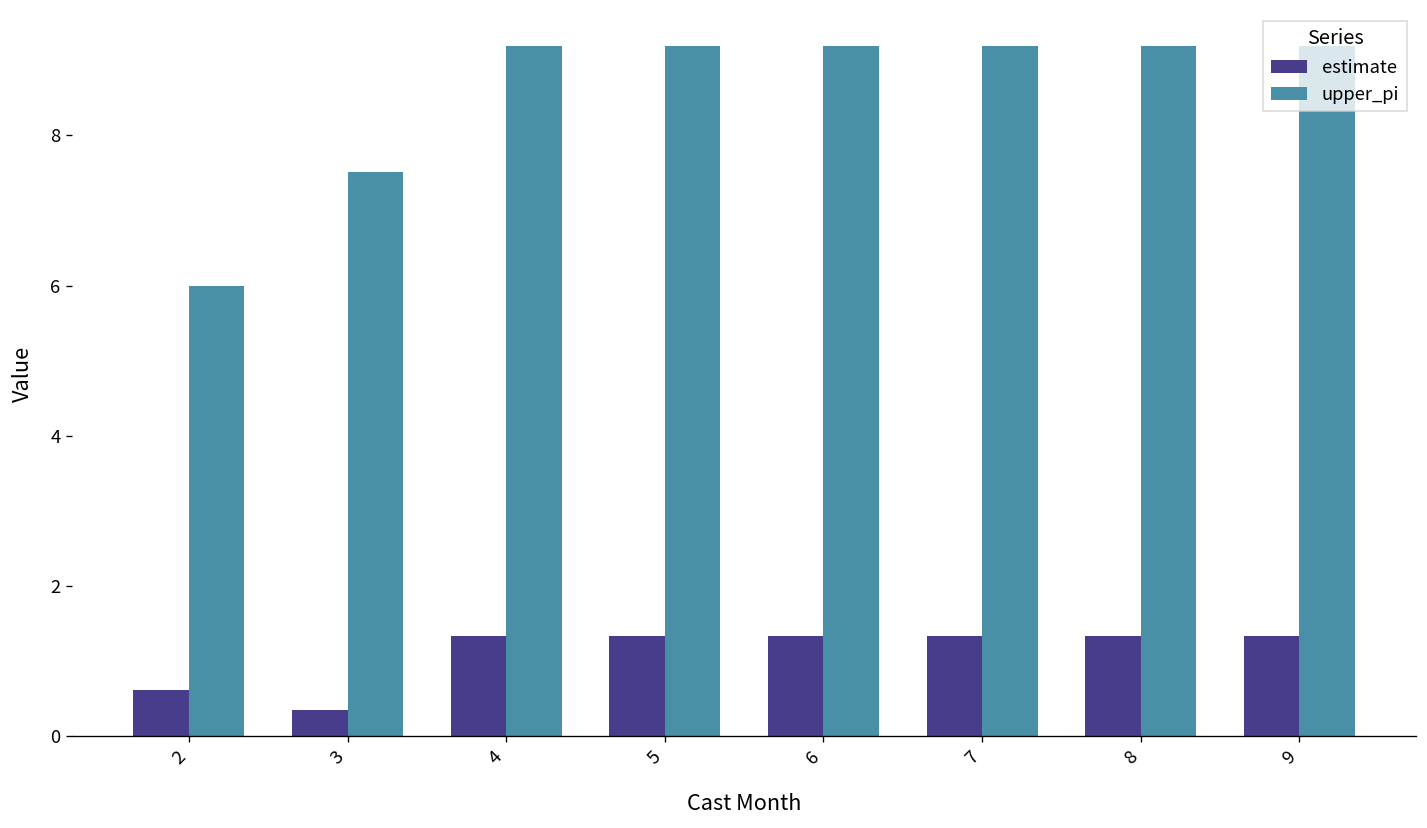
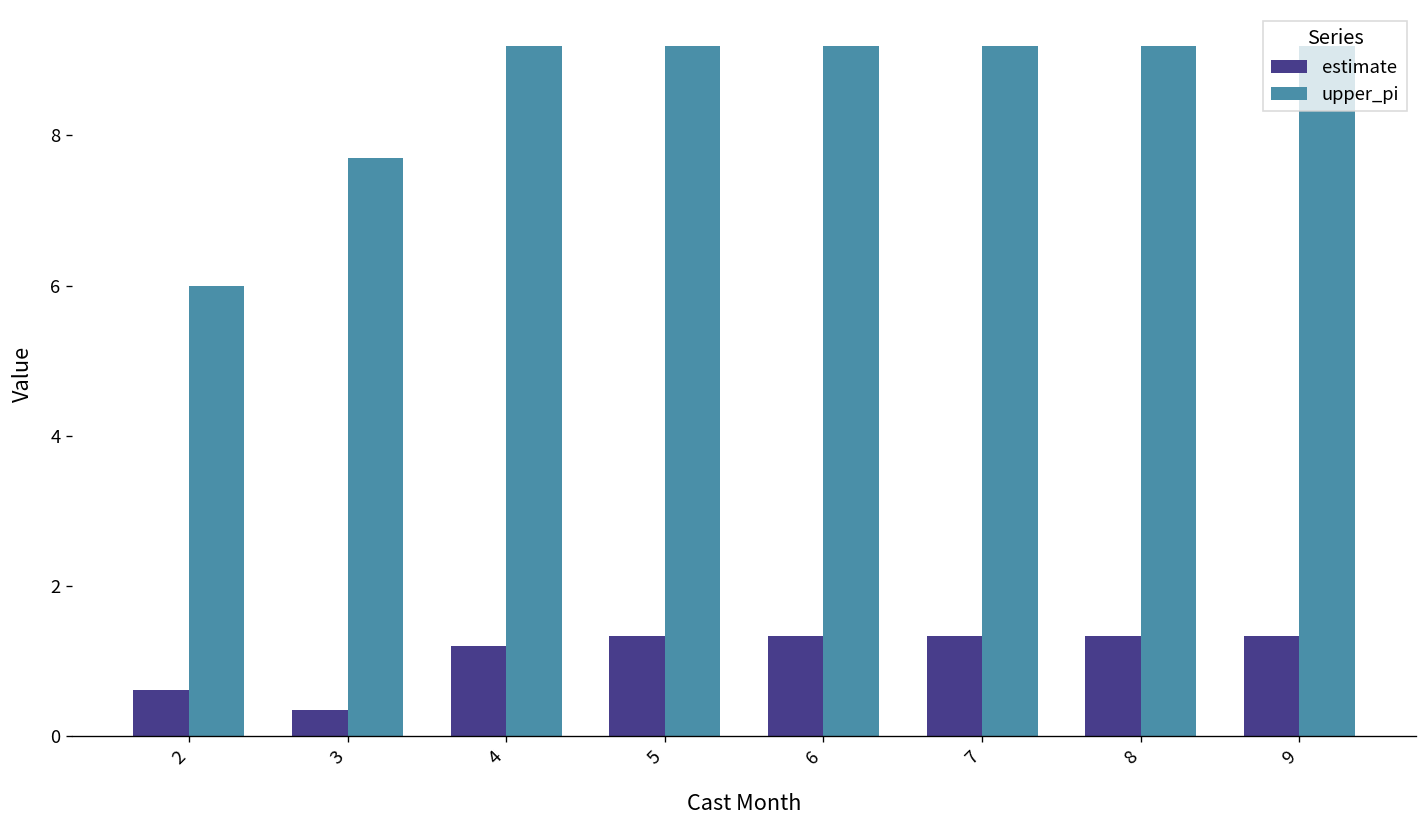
upper_pi, 3: 7.5 -> 7.7
estimate, 4: 1.3 -> 1.2
